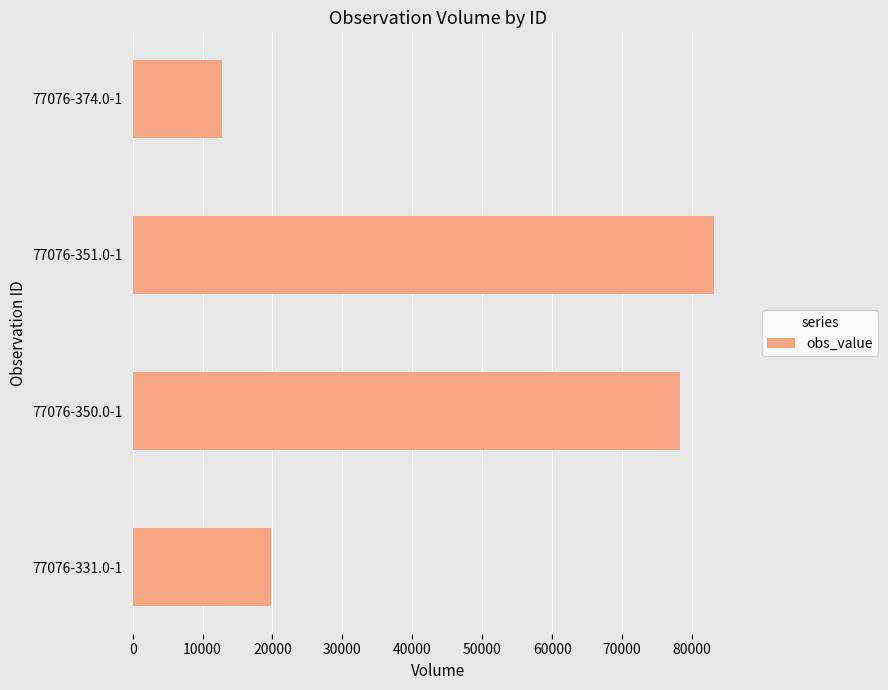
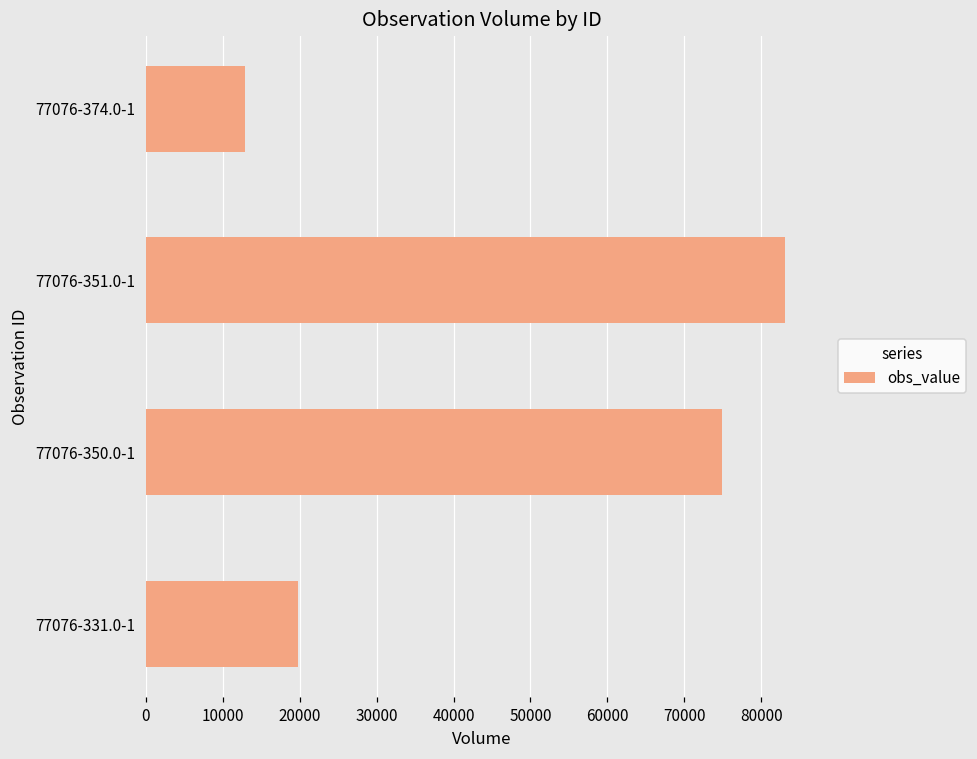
77076-350.0-1: 78000 -> 75000
